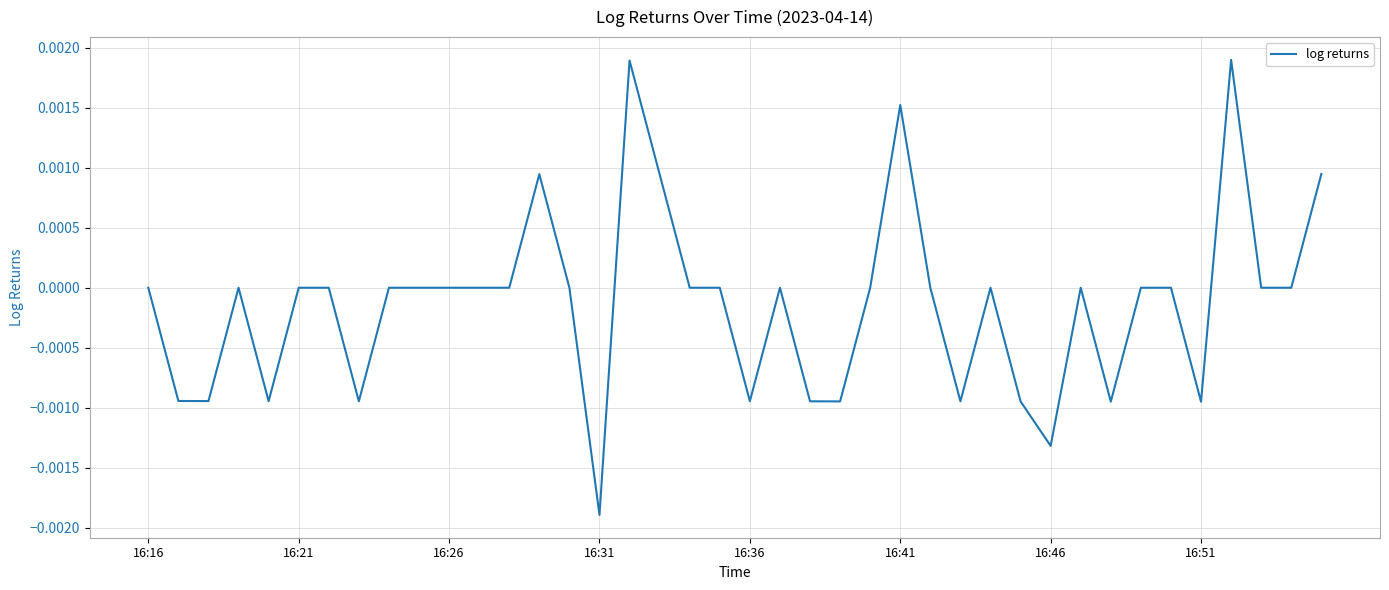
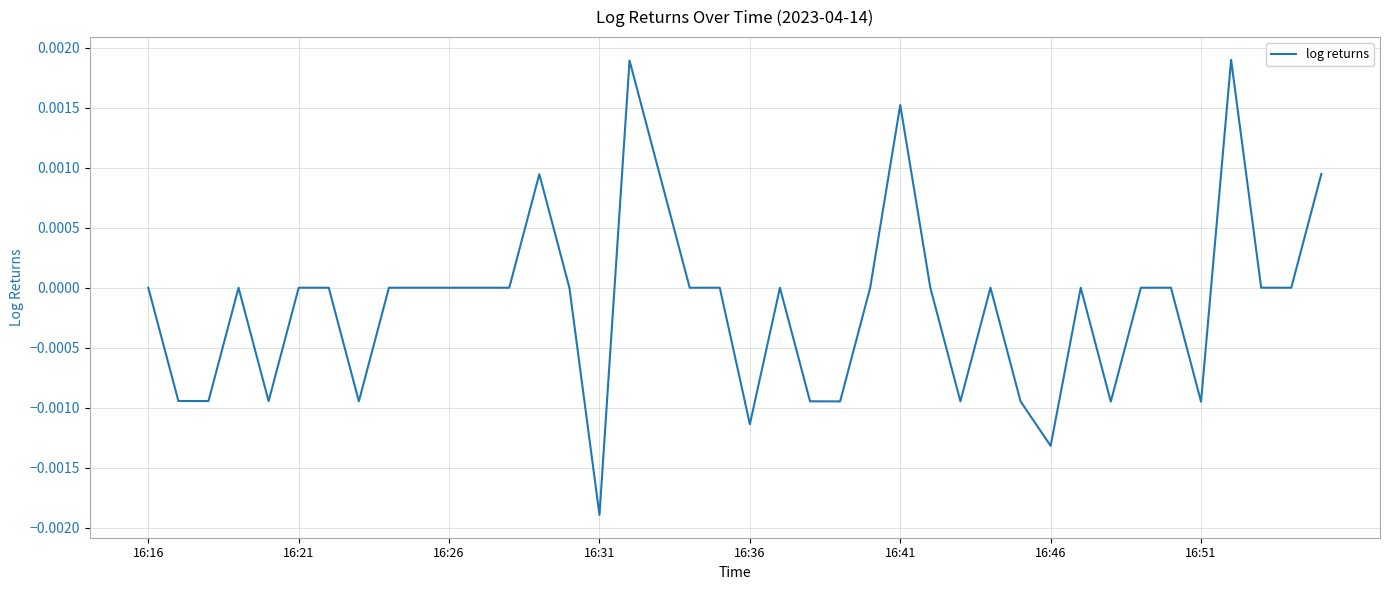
16:36: -0.00095 -> -0.00114
